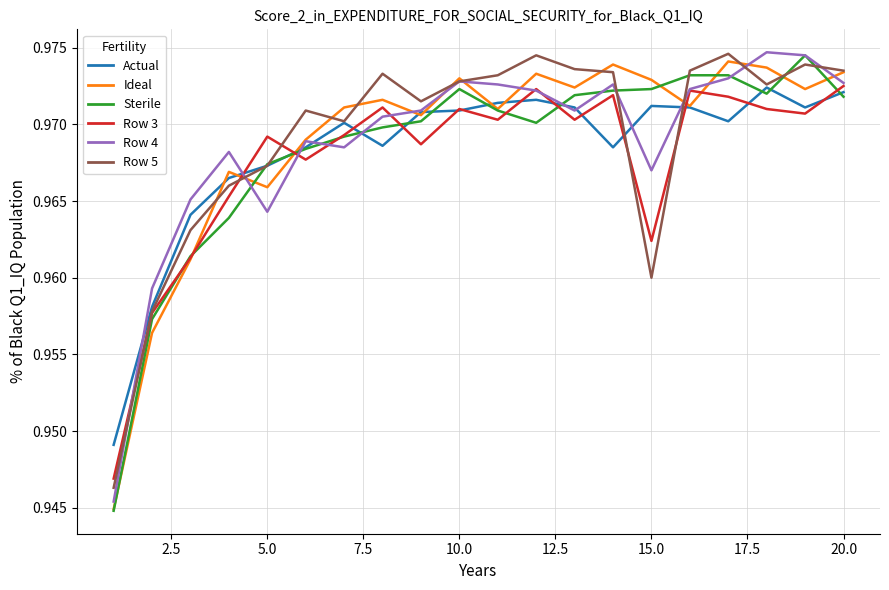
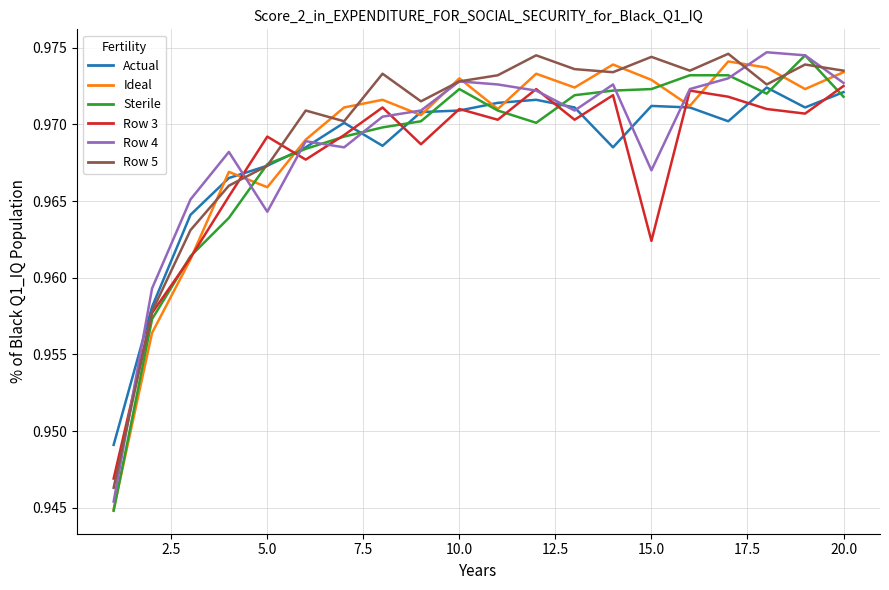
Row 5, 15.0: 0.9600 -> 0.9744
